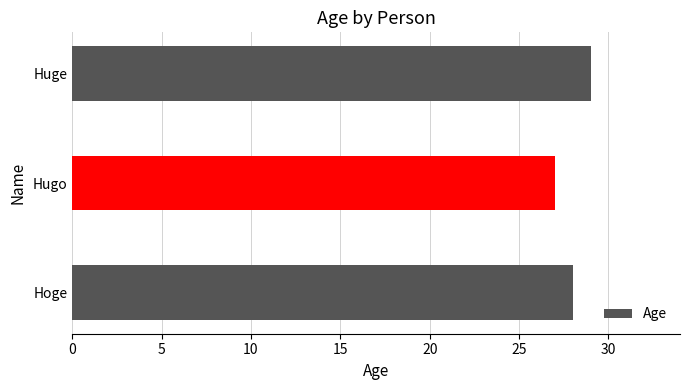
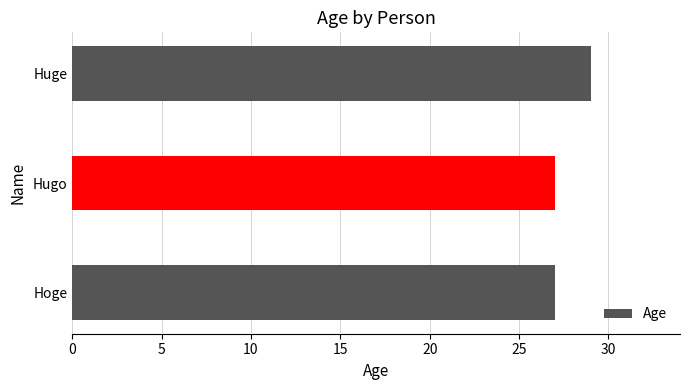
Hoge: 28 -> 27
